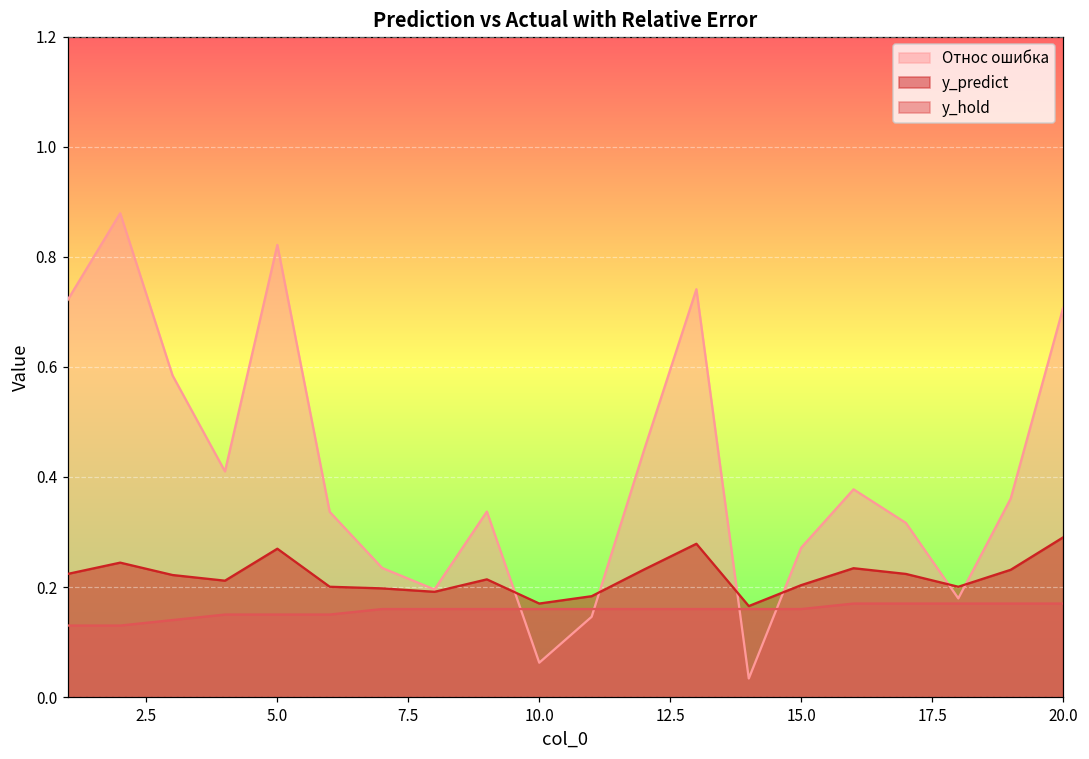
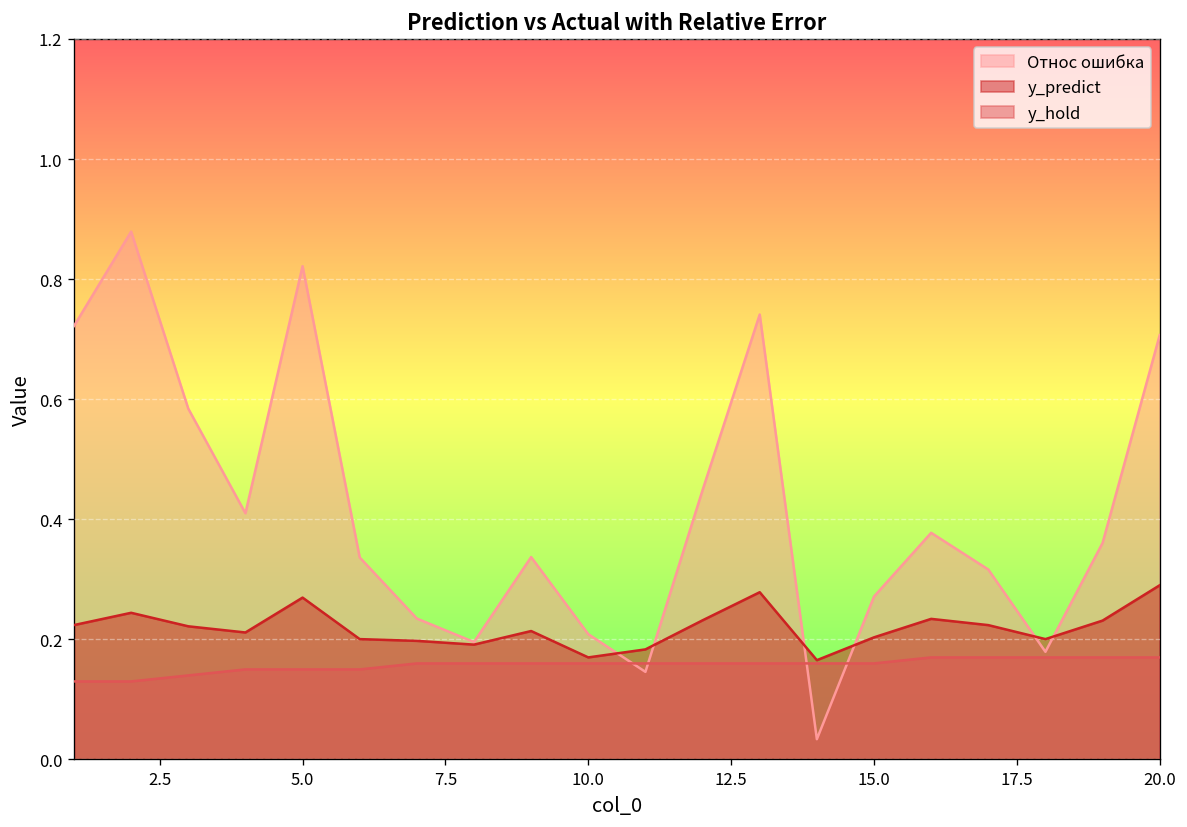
Относ ошибка, 10.0: 0.06 -> 0.21
